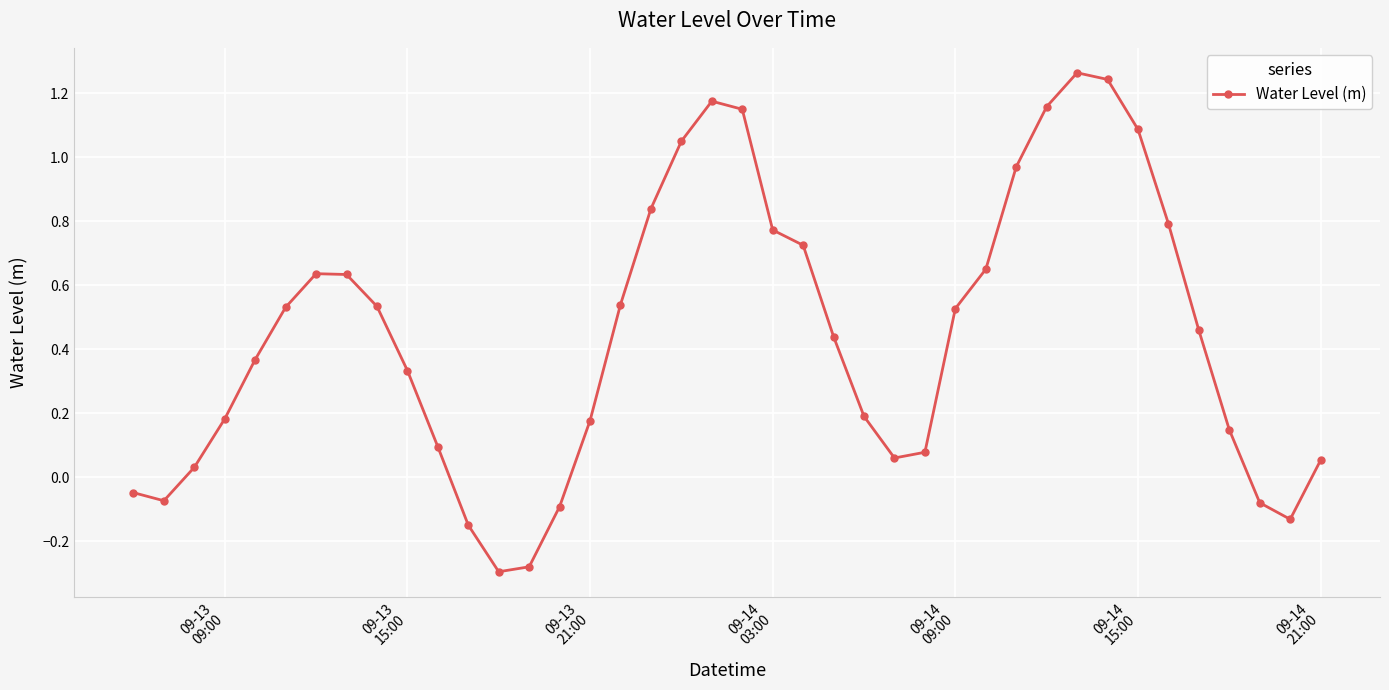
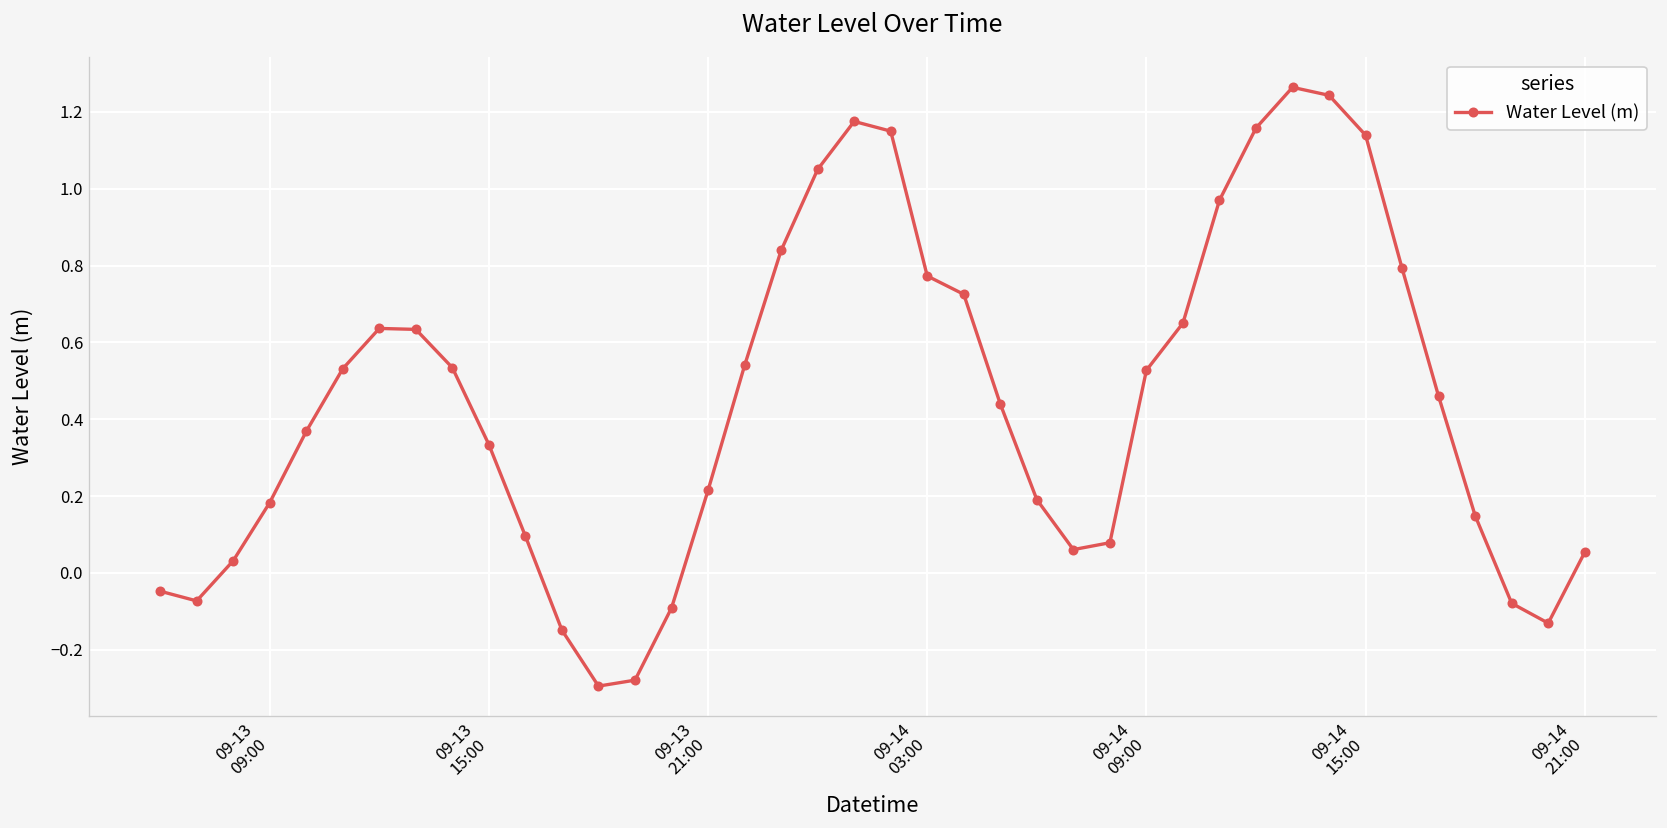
09-13 21:00: 0.18 -> 0.22
09-14 15:00: 1.09 -> 1.14
